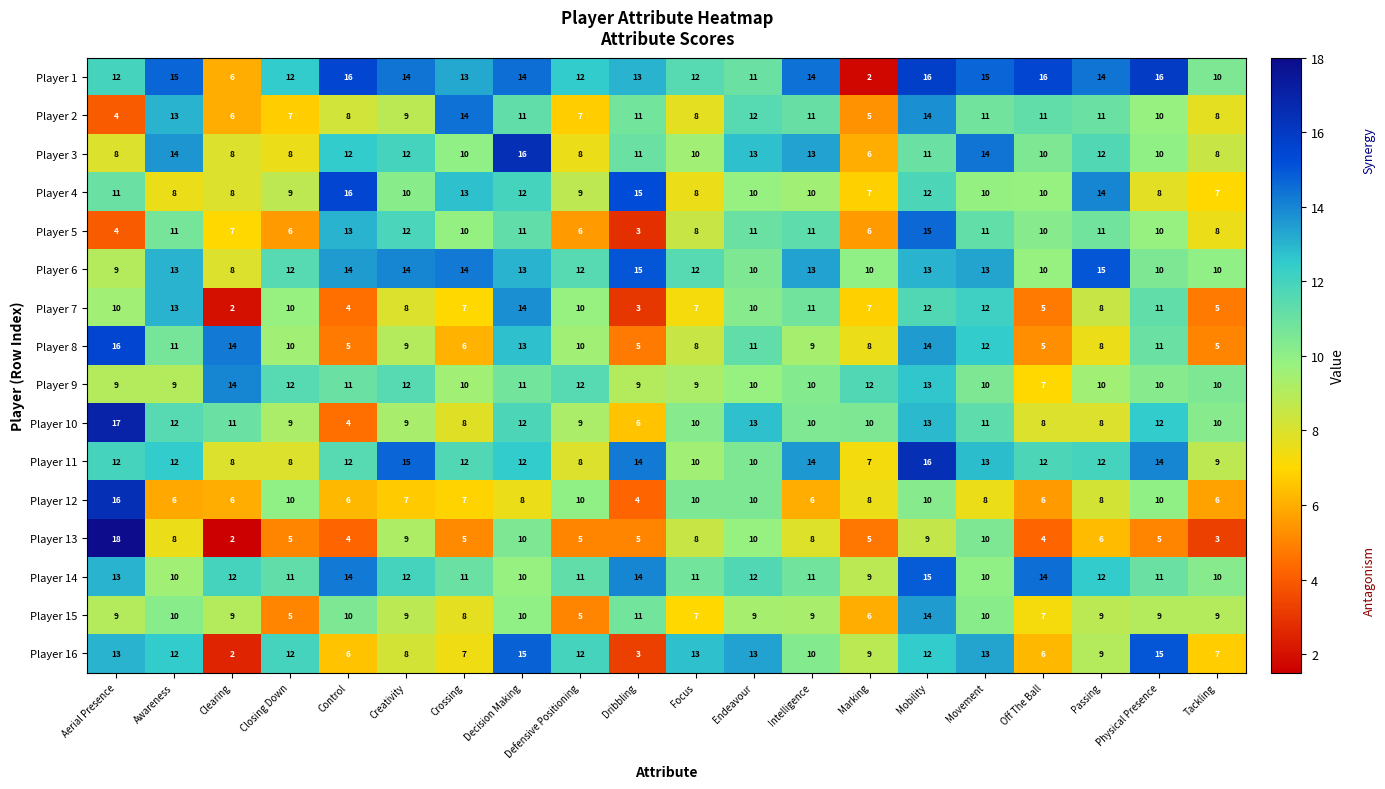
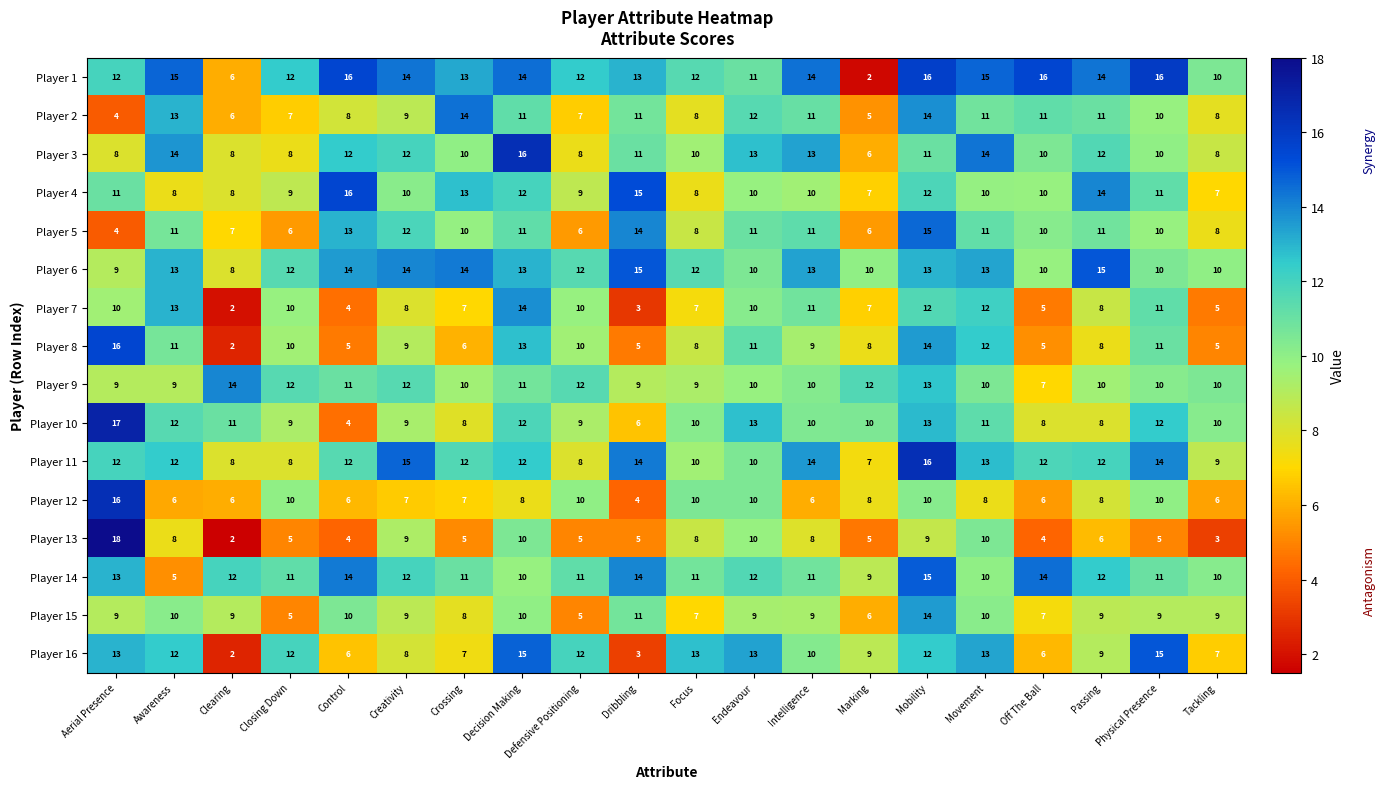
Player 4, Physical Presence: 8 -> 11
Player 5, Dribbling: 3 -> 14
Player 8, Clearing: 14 -> 2
Player 14, Awareness: 10 -> 5
